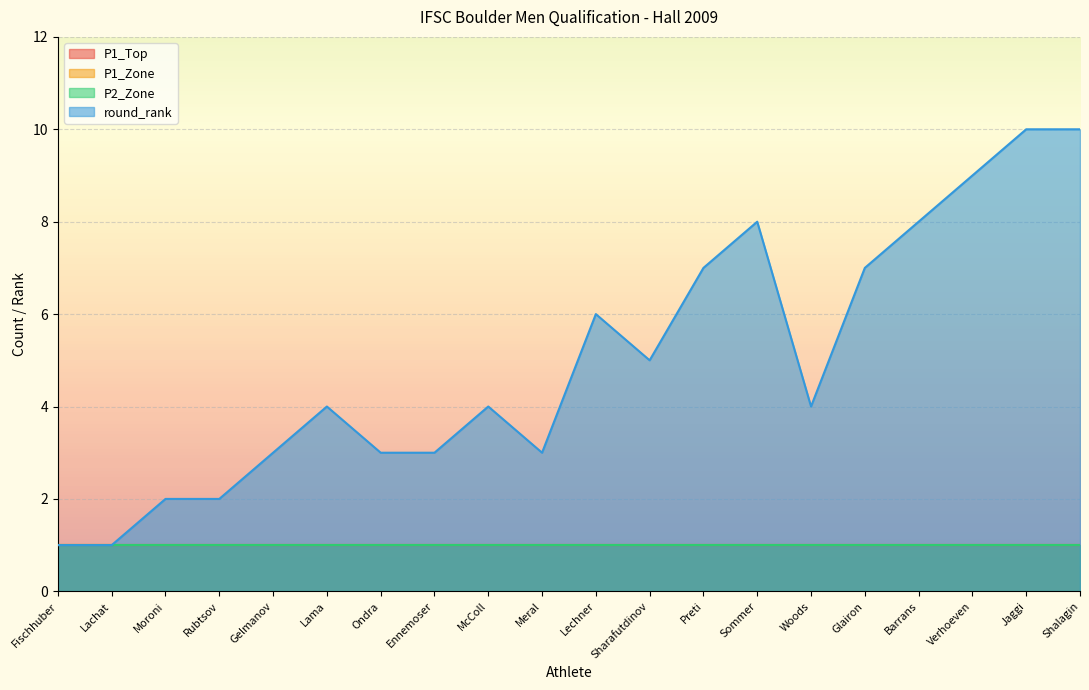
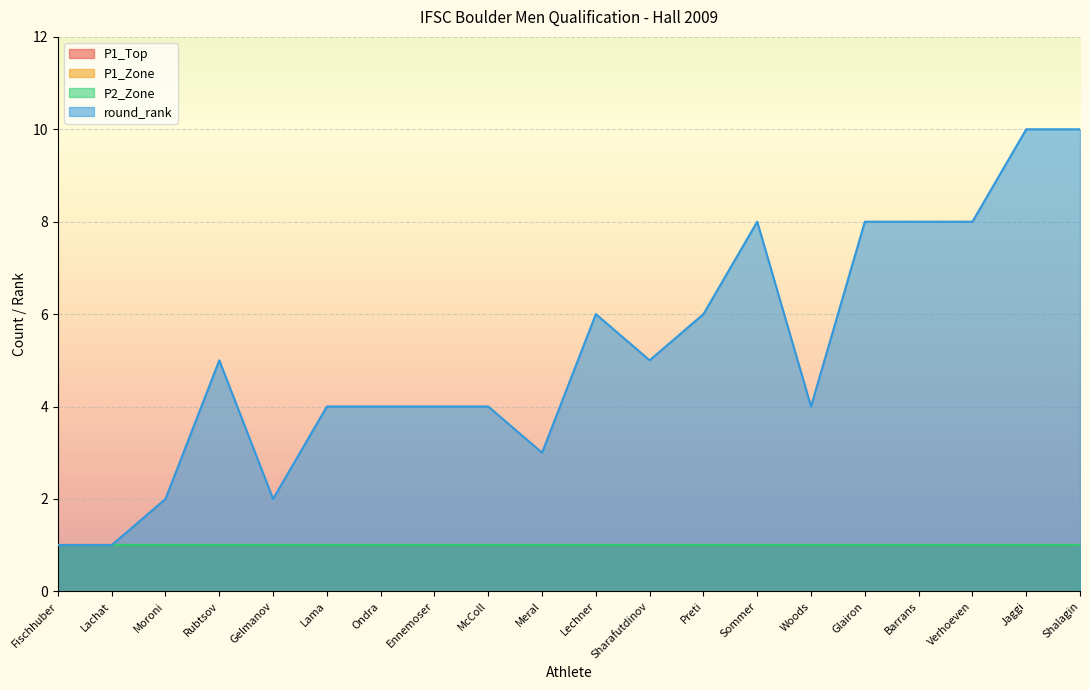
round_rank, Rubtsov: 2 -> 5
round_rank, Gelmanov: 3 -> 2
round_rank, Ondra: 3 -> 4
round_rank, Ennemoser: 3 -> 4
round_rank, Preti: 7 -> 6
round_rank, Glairon: 7 -> 8
round_rank, Verhoeven: 9 -> 8
